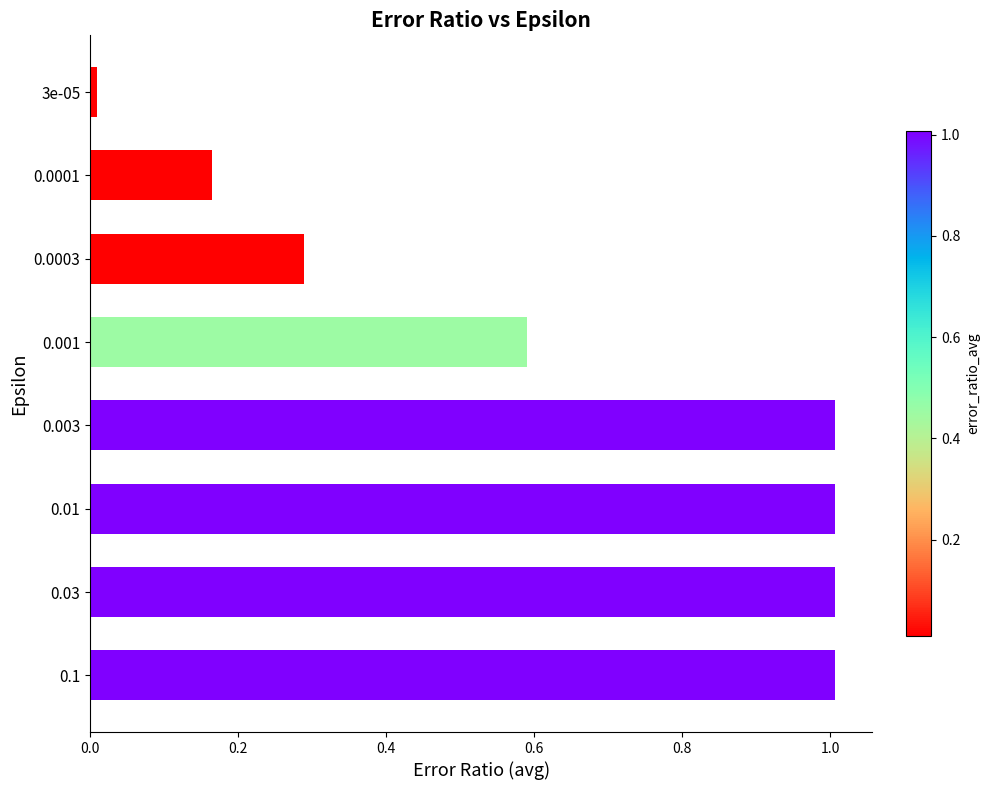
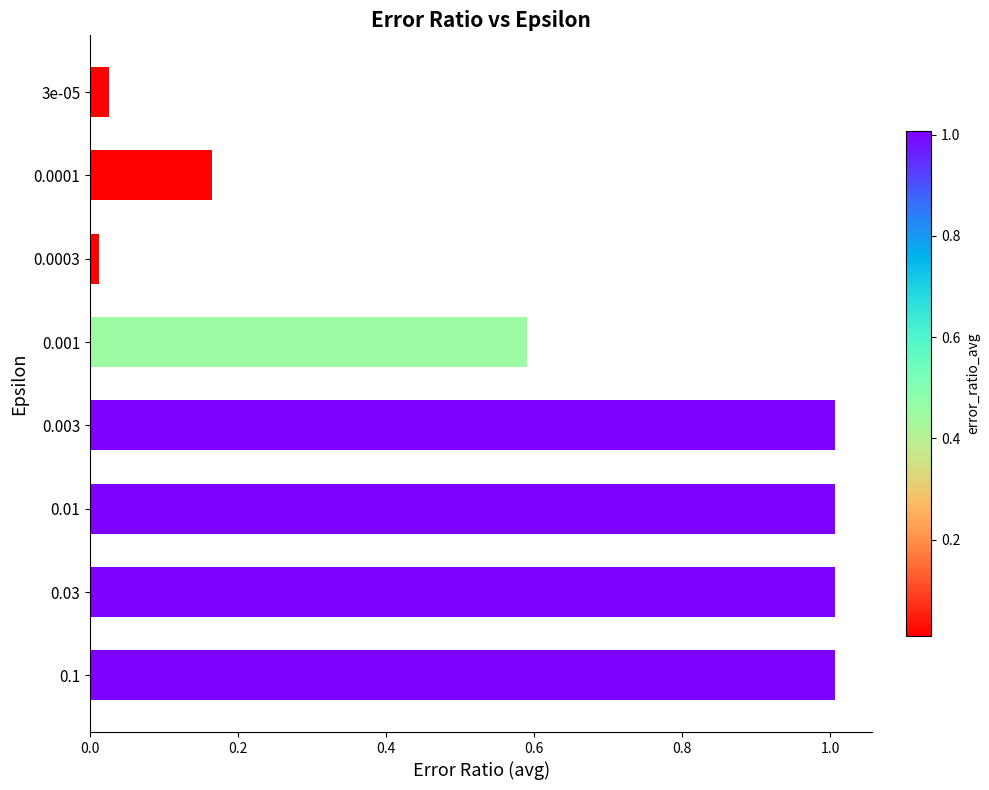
3e-05: 0.01 -> 0.03
0.0003: 0.29 -> 0.01
